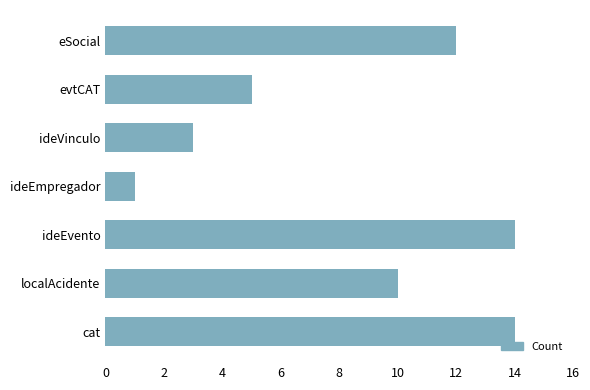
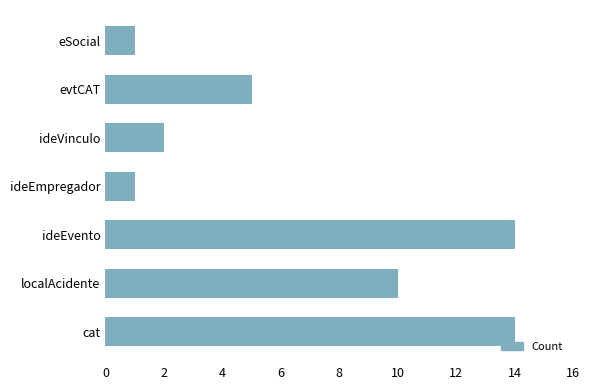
eSocial: 12 -> 1
ideVinculo: 3 -> 2
